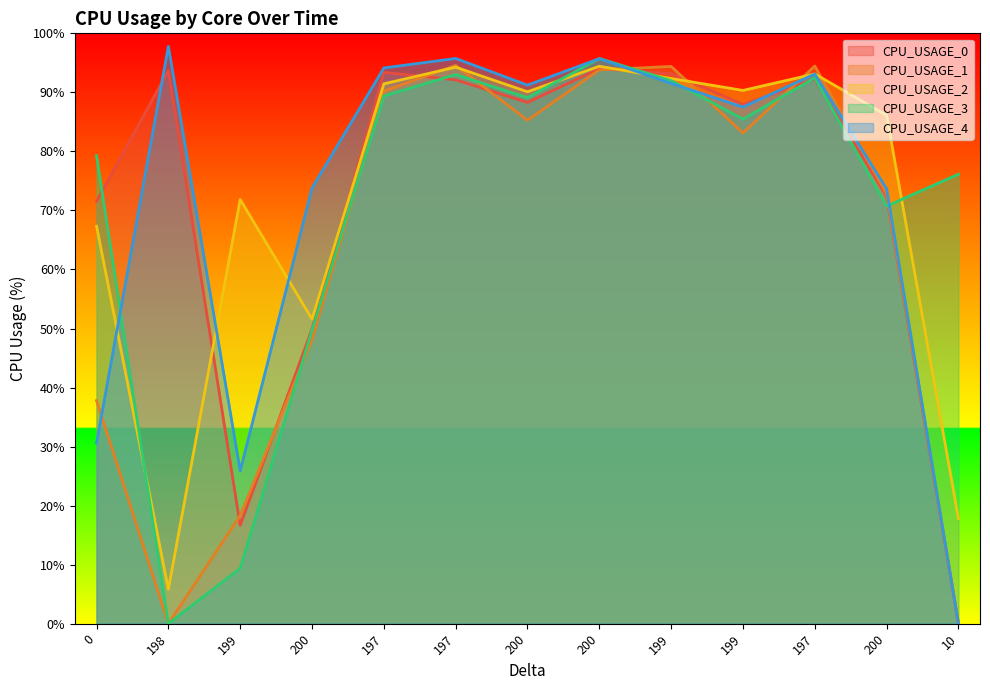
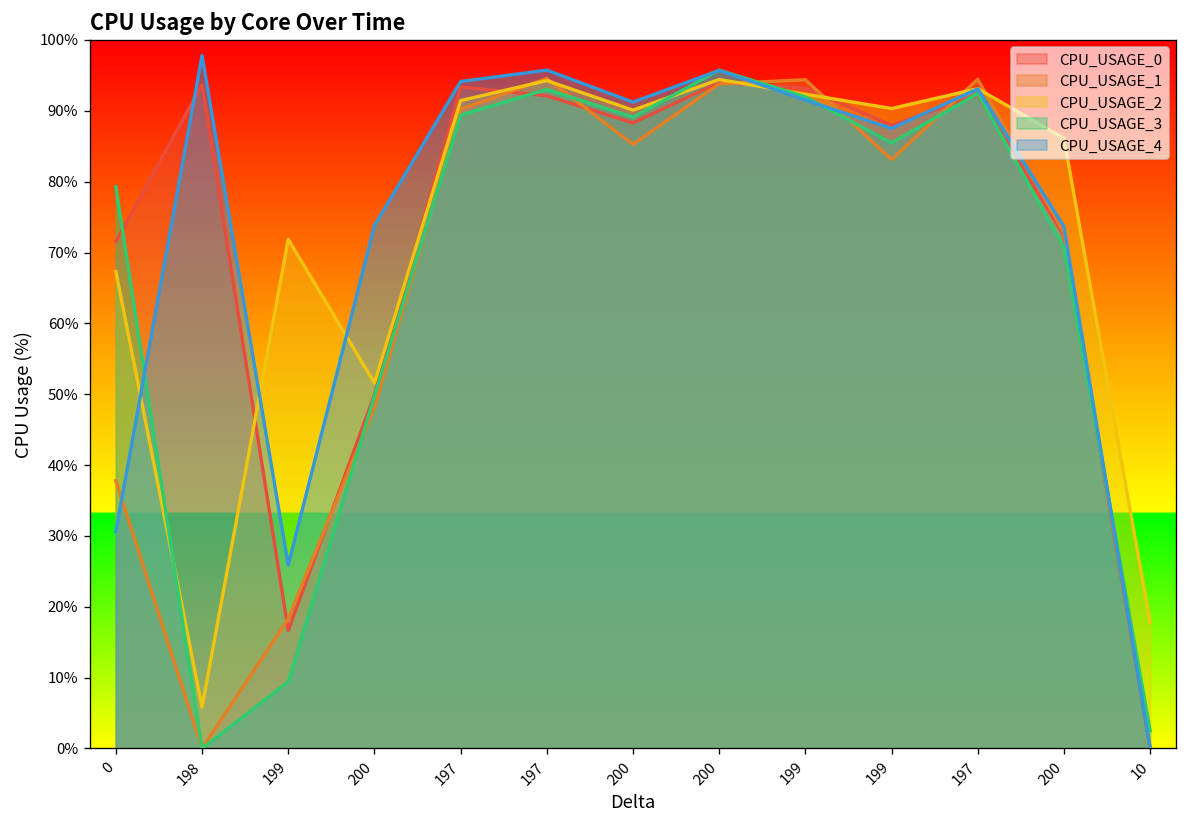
CPU_USAGE_3, 10: 76% -> 3%
